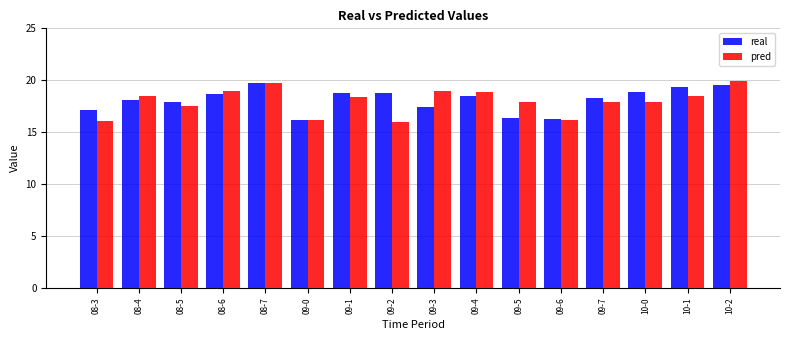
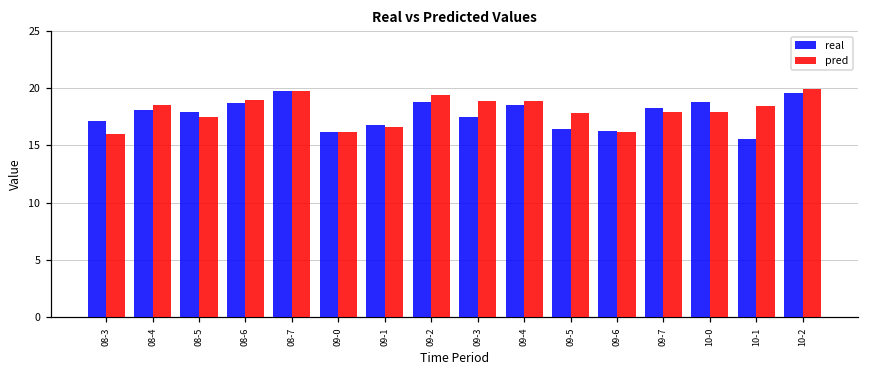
real, 09-1: 18.7 -> 16.8
pred, 09-1: 18.4 -> 16.6
pred, 09-2: 16.0 -> 19.4
real, 10-1: 19.3 -> 15.6
